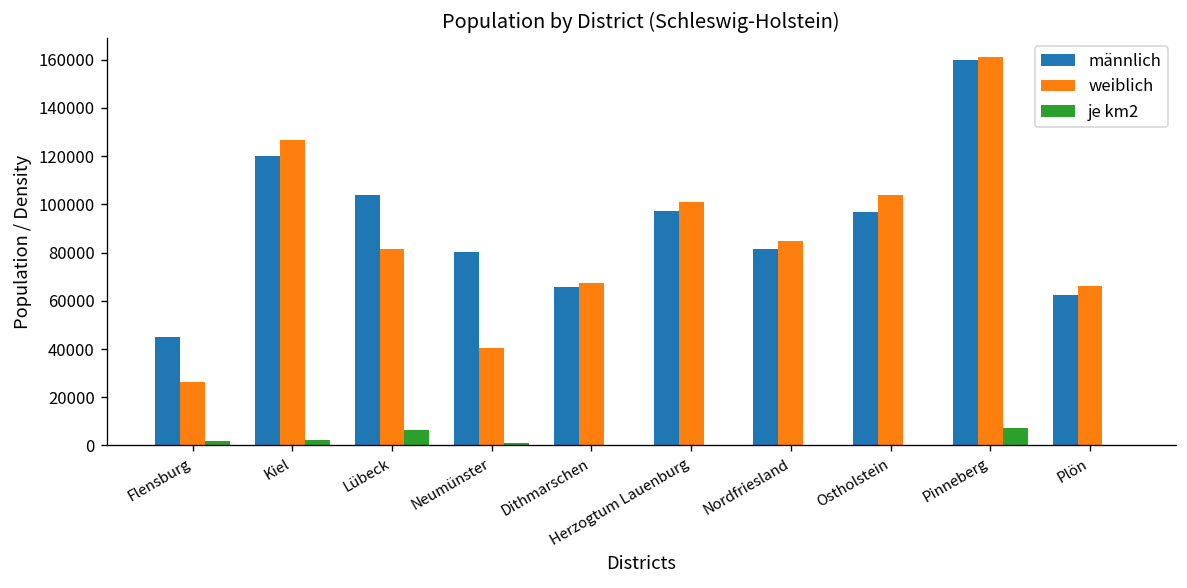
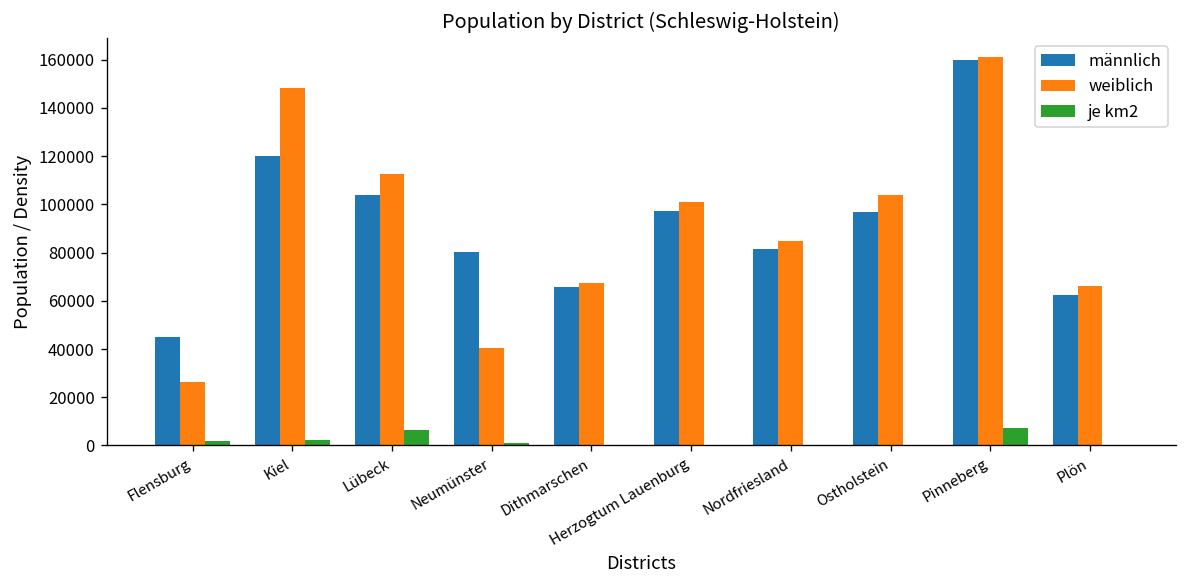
weiblich, Kiel: 127000 -> 148000
weiblich, Lübeck: 81000 -> 112000
